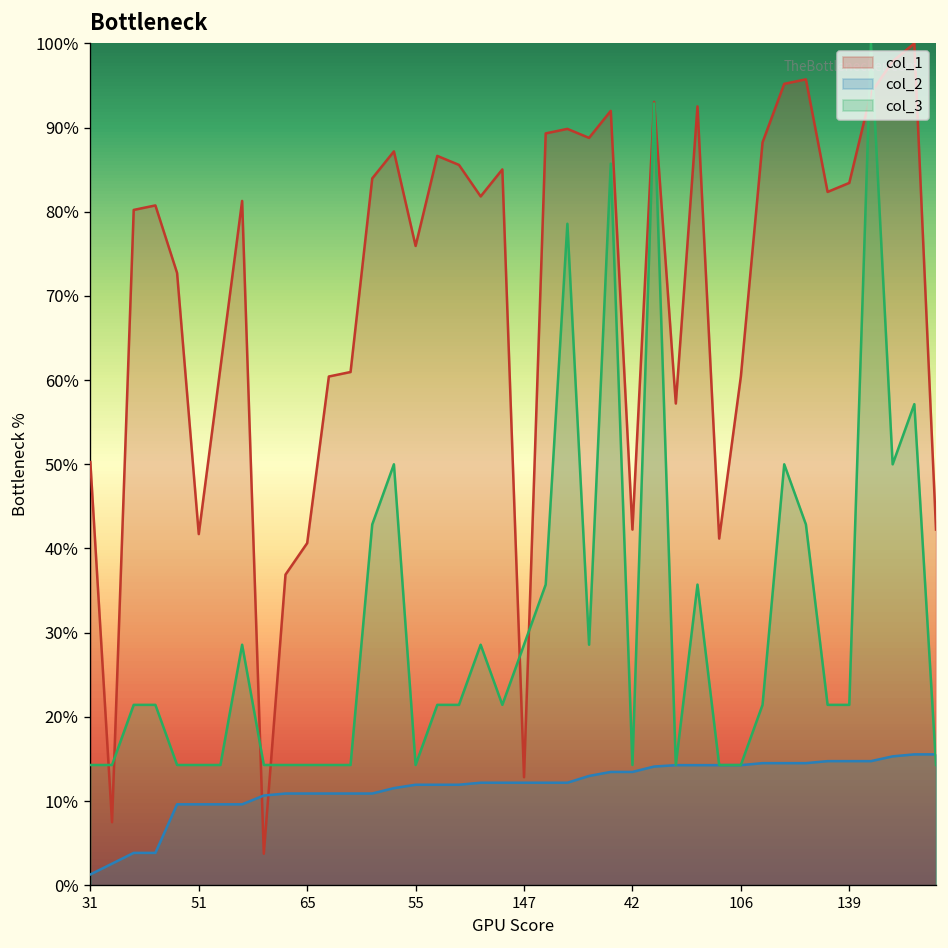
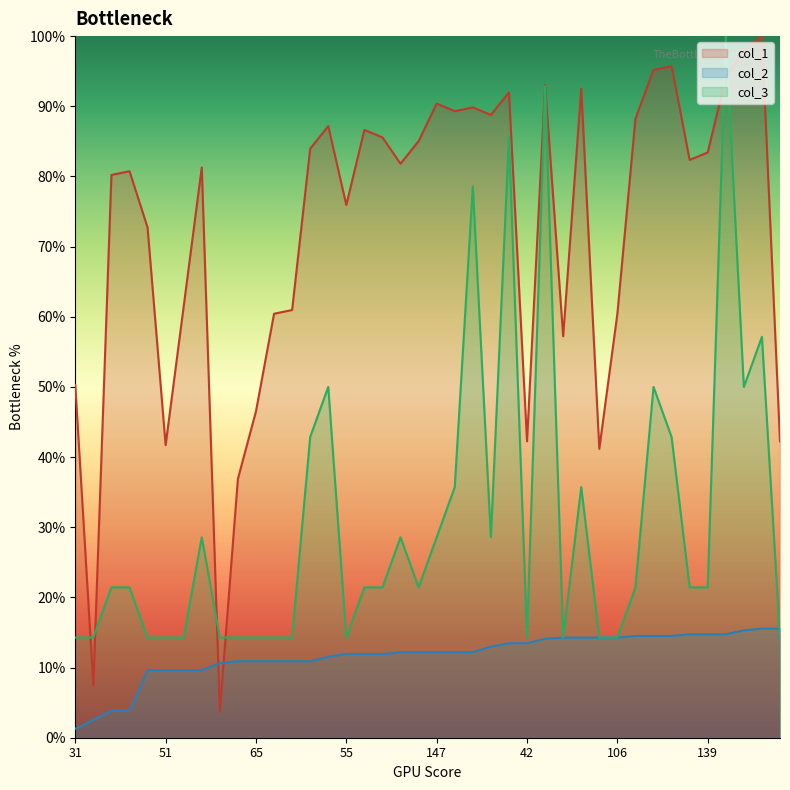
col_1, 65: 41% -> 47%
col_1, 147: 13% -> 90%
